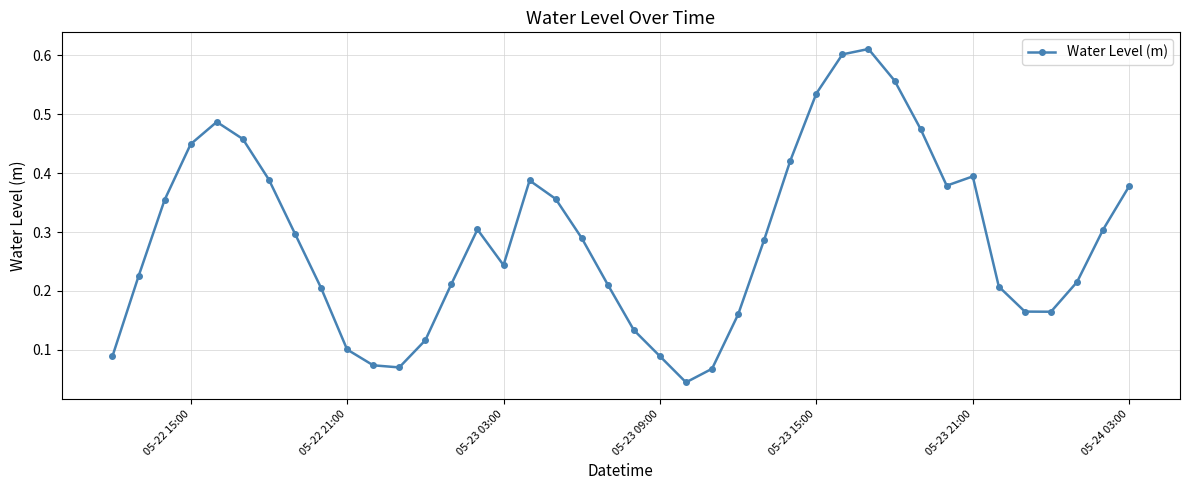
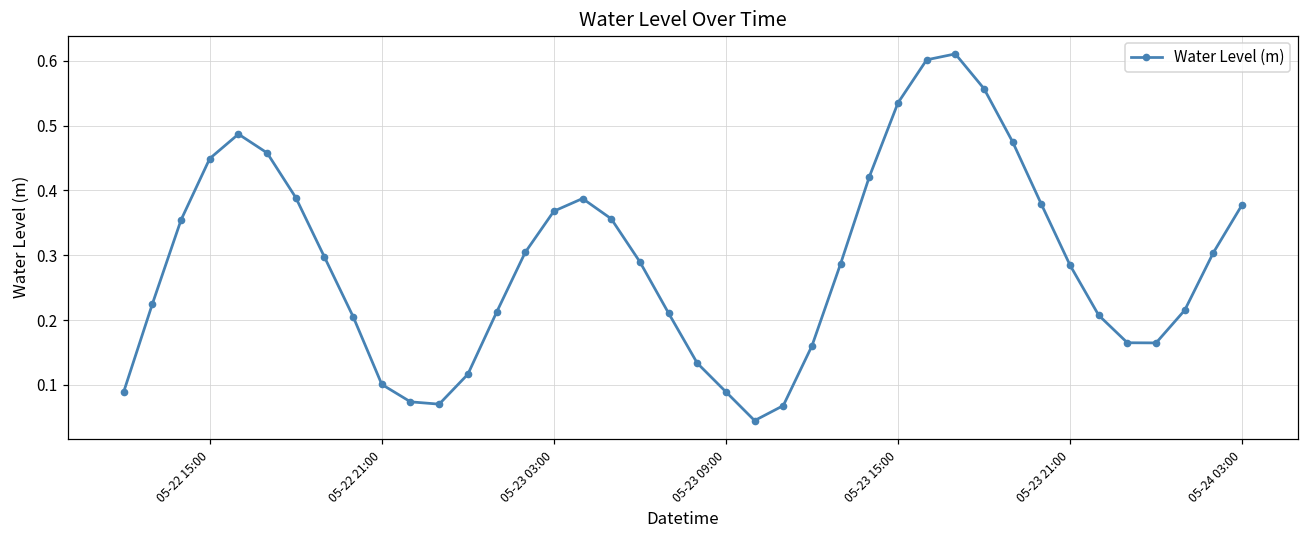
05-23 03:00: 0.24 -> 0.37
05-23 21:00: 0.39 -> 0.28
